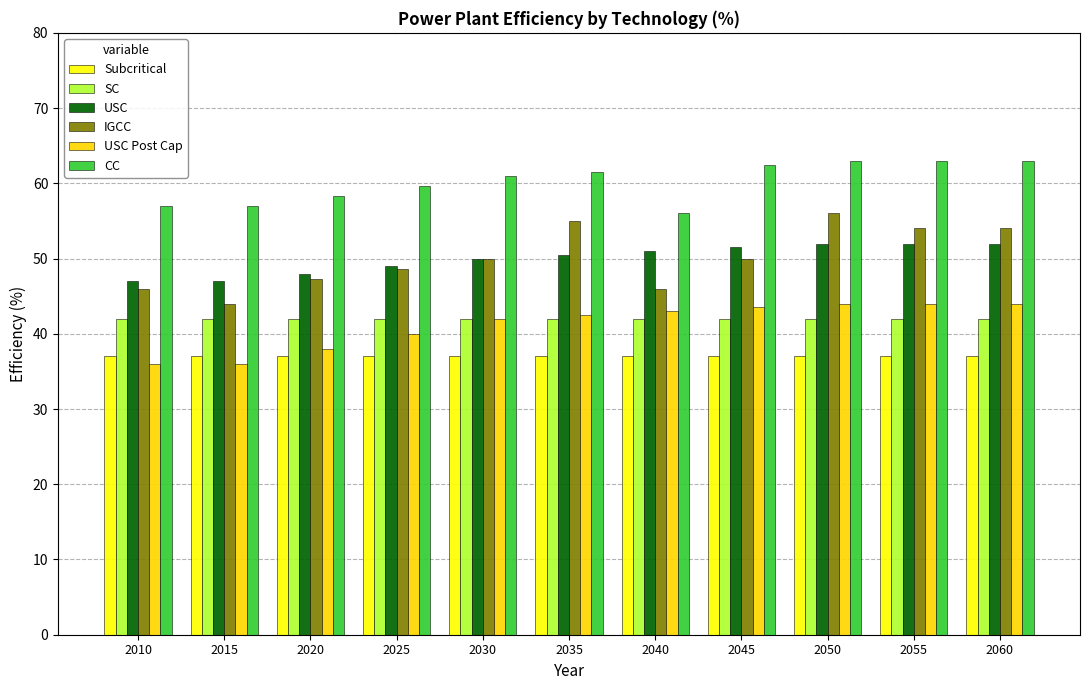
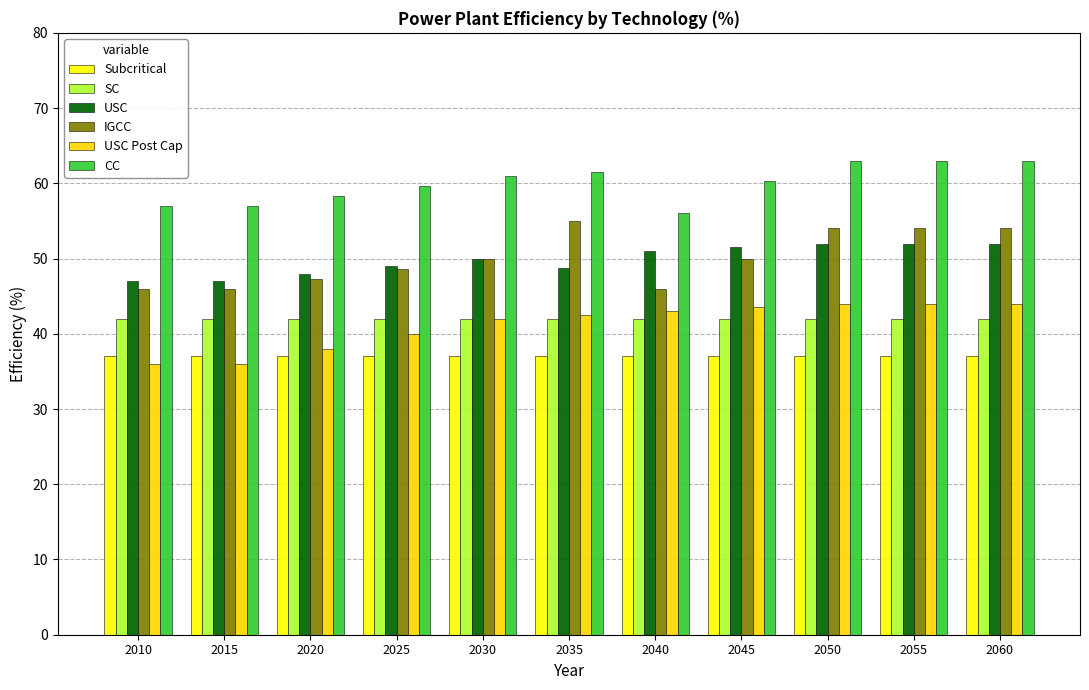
IGCC, 2015: 44 -> 46
USC, 2035: 51 -> 49
CC, 2045: 63 -> 60
IGCC, 2050: 56 -> 54
